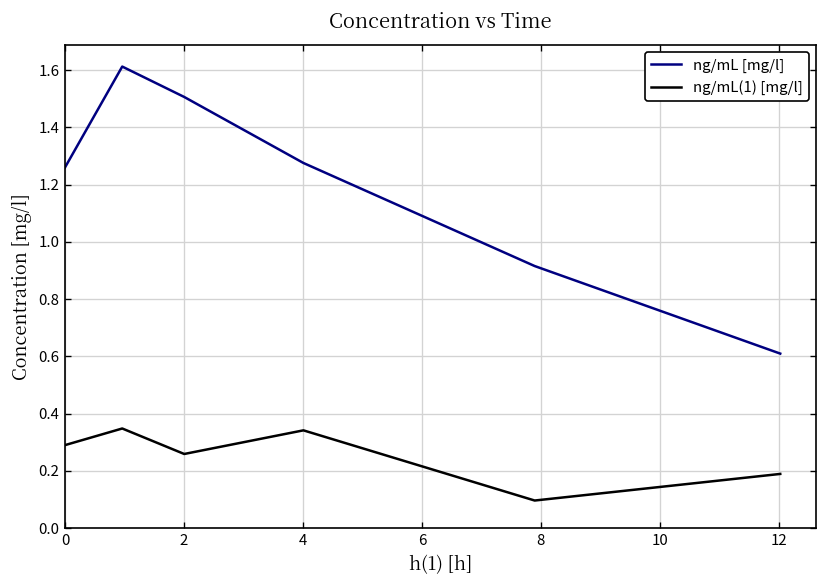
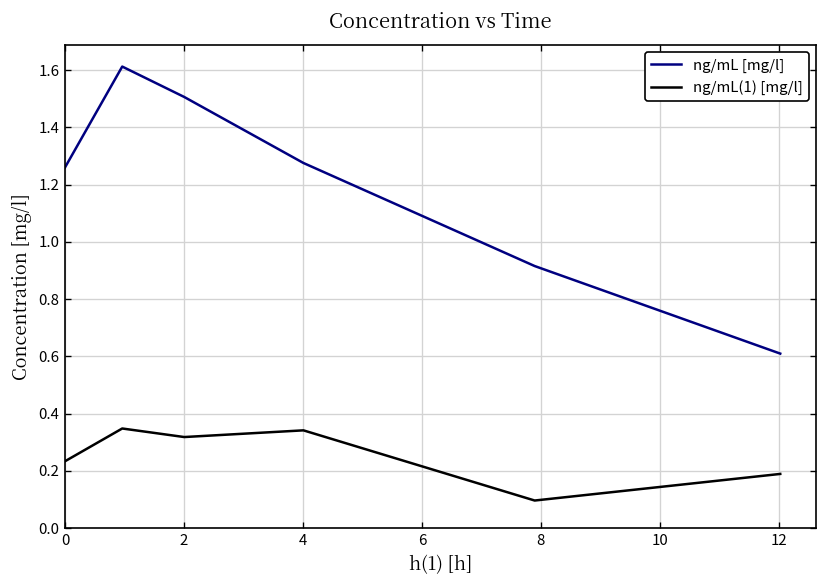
ng/mL(1) [mg/l], 0: 0.29 -> 0.23
ng/mL(1) [mg/l], 2: 0.26 -> 0.32
